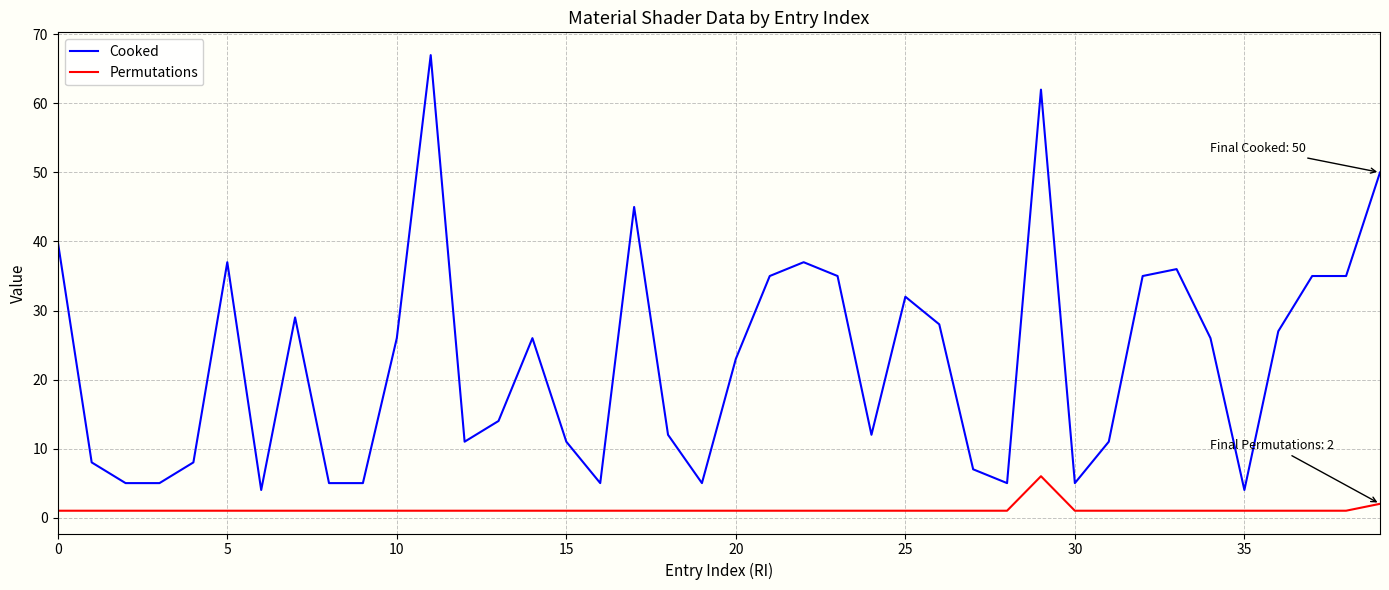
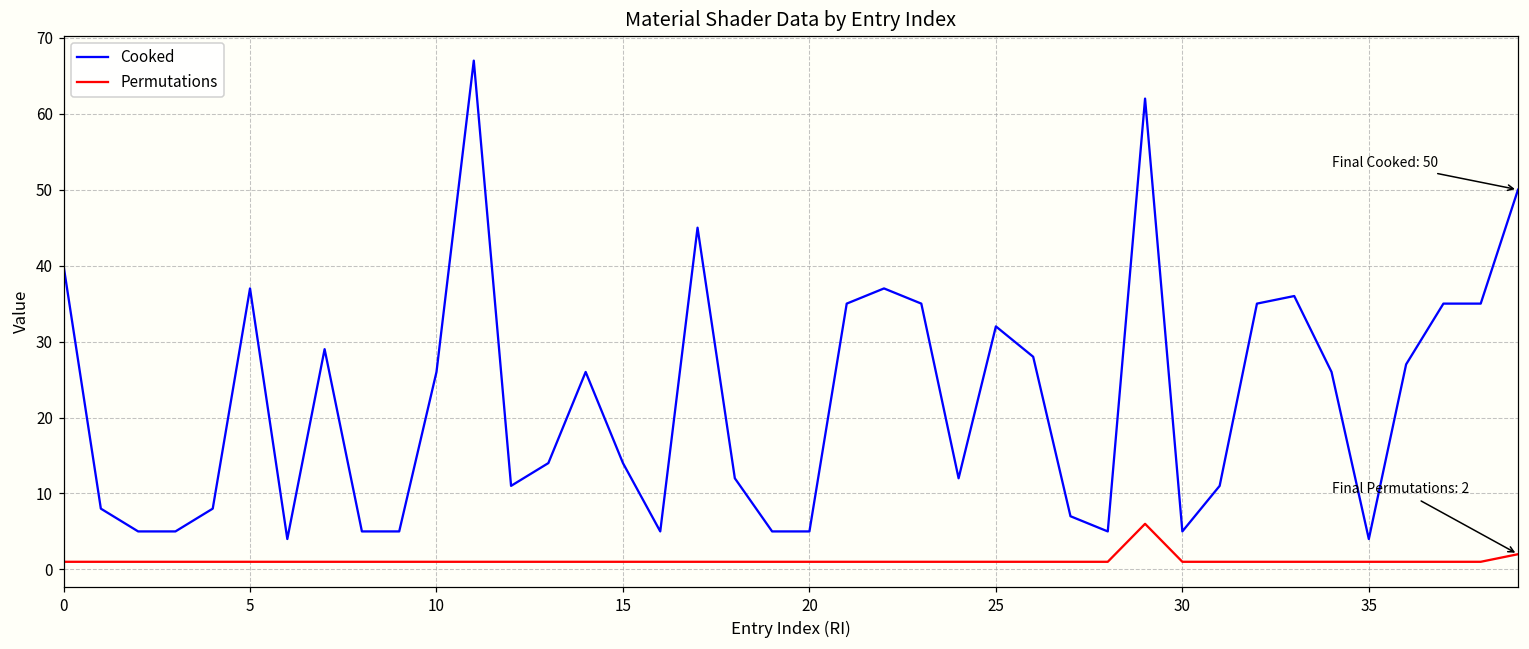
Cooked, 15: 11 -> 14
Cooked, 20: 23 -> 5
